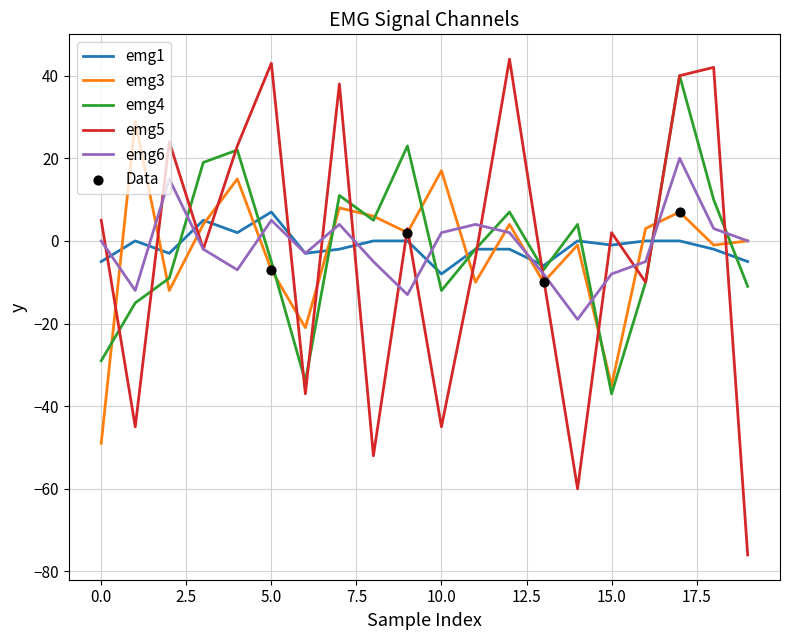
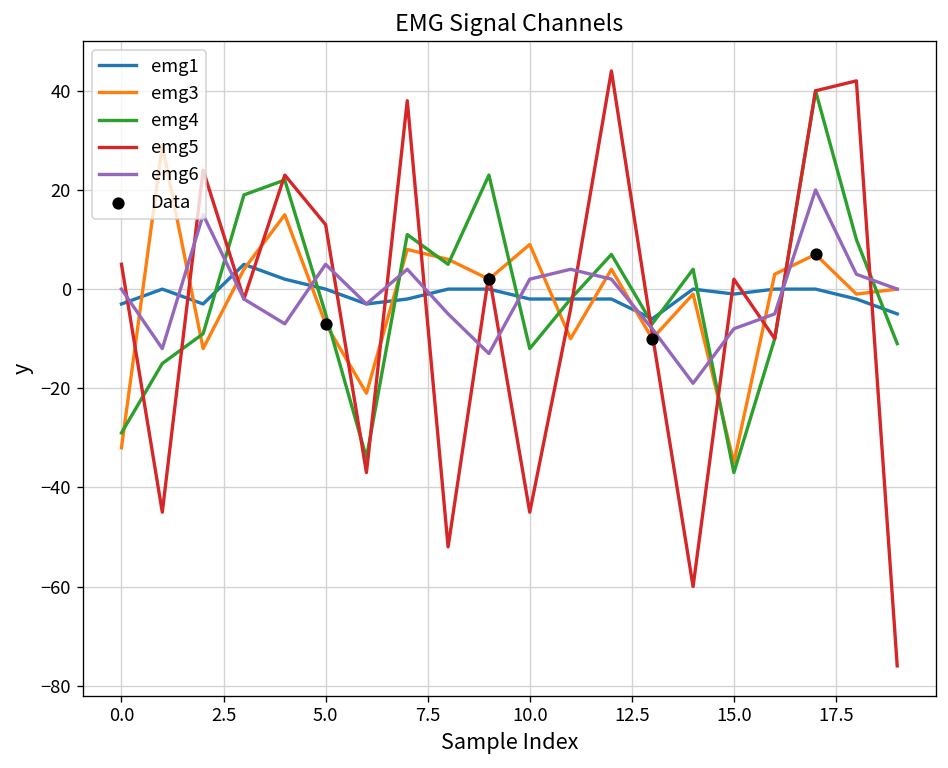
emg1, 0.0: -5 -> -3
emg3, 0.0: -49 -> -32
emg1, 5.0: 7 -> 0
emg5, 5.0: 43 -> 13
emg1, 10.0: -8 -> -2
emg3, 10.0: 17 -> 9
